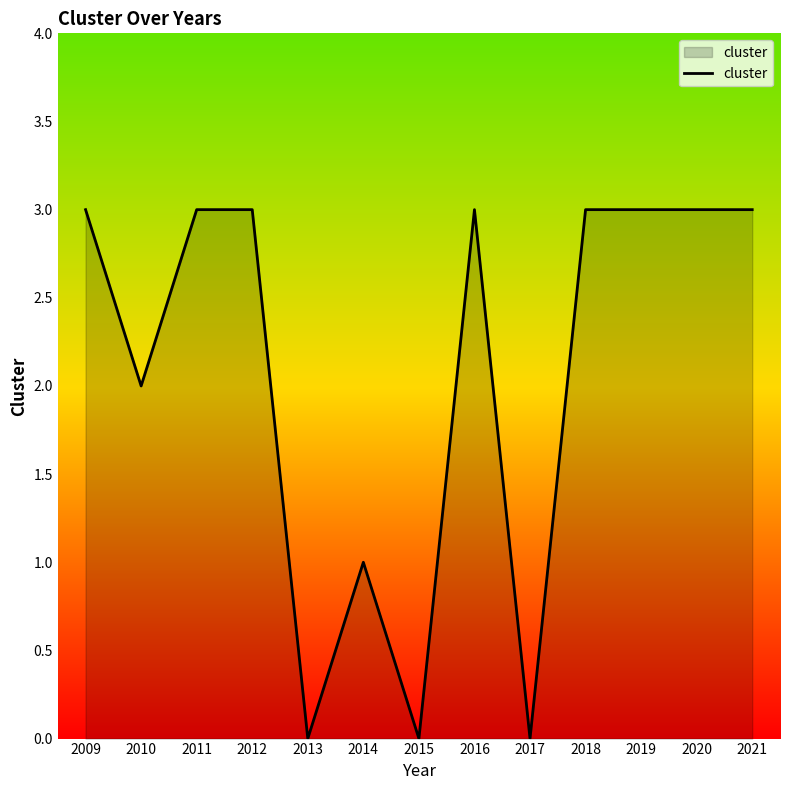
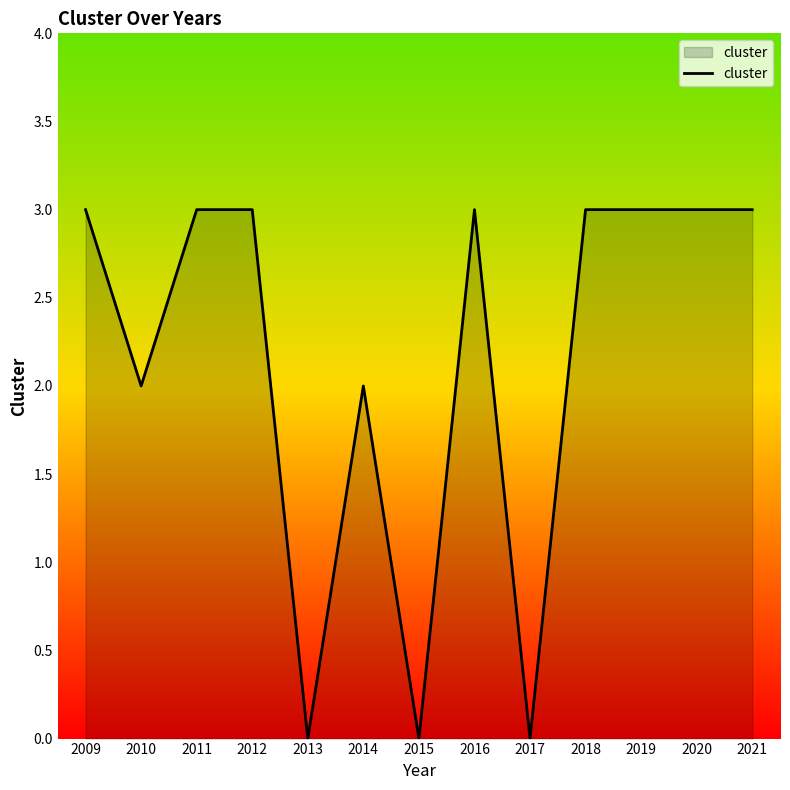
2014: 1 -> 2
